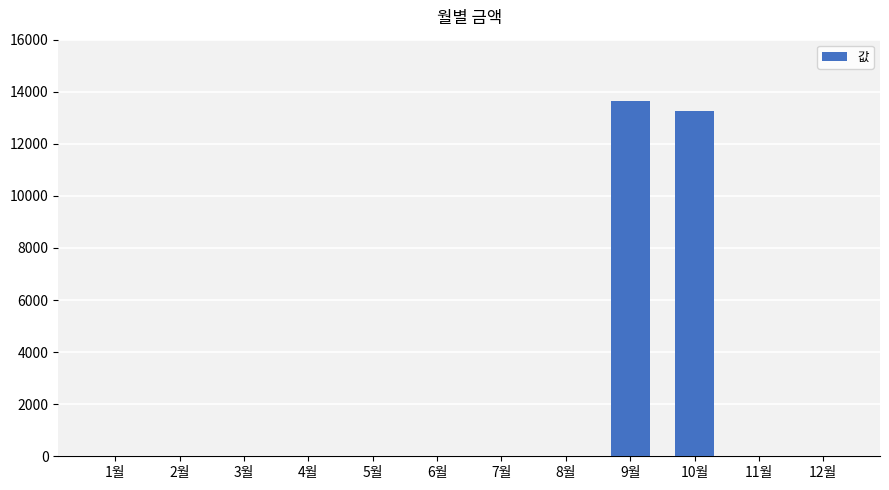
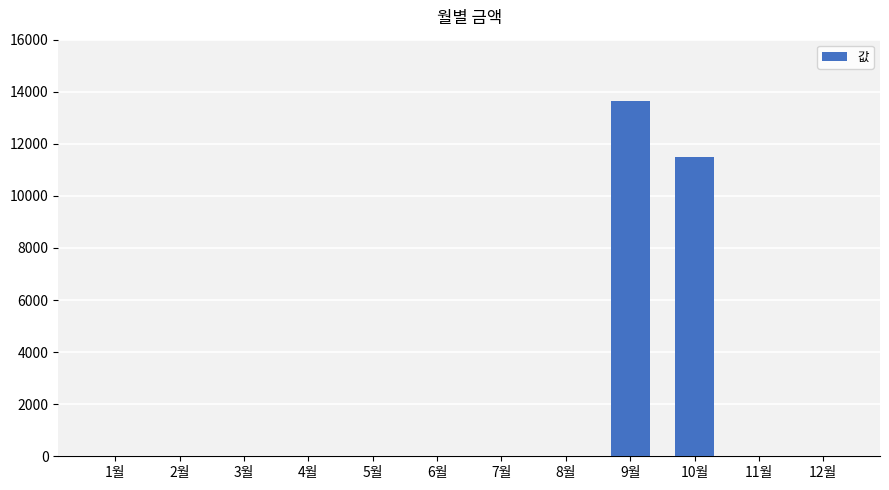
10월: 13300 -> 11500
